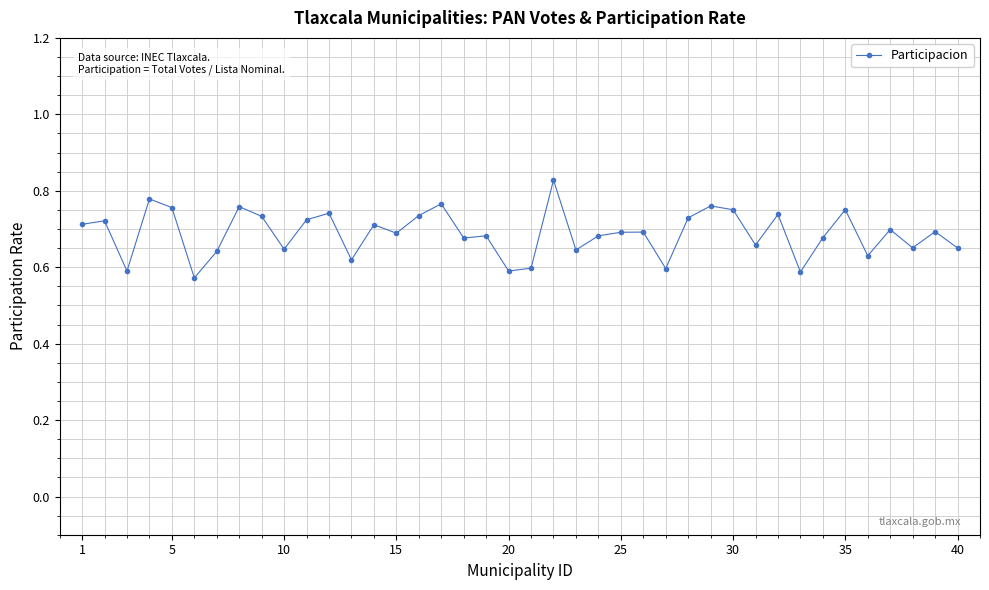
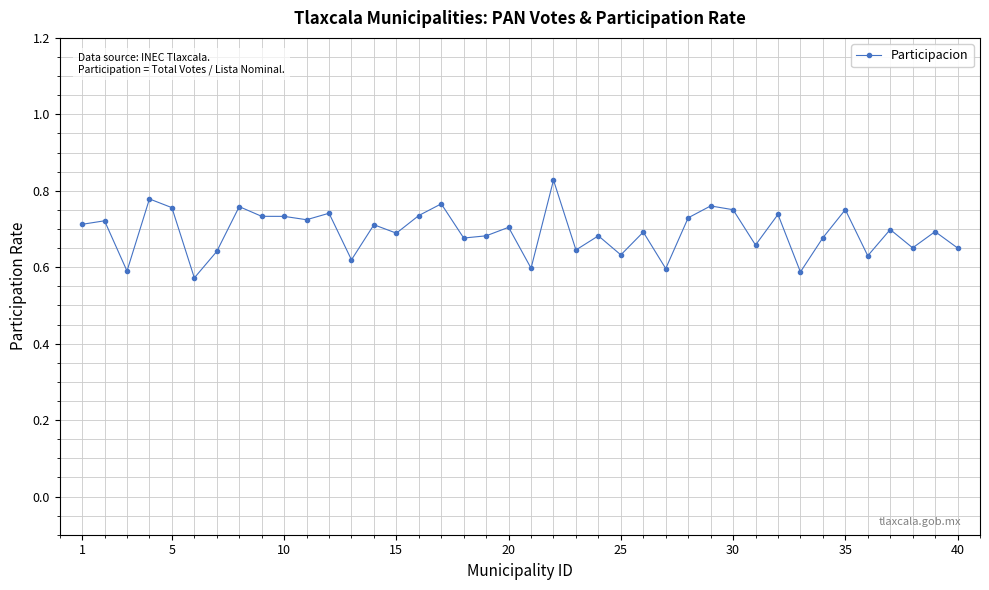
10: 0.65 -> 0.73
20: 0.59 -> 0.70
25: 0.69 -> 0.63
